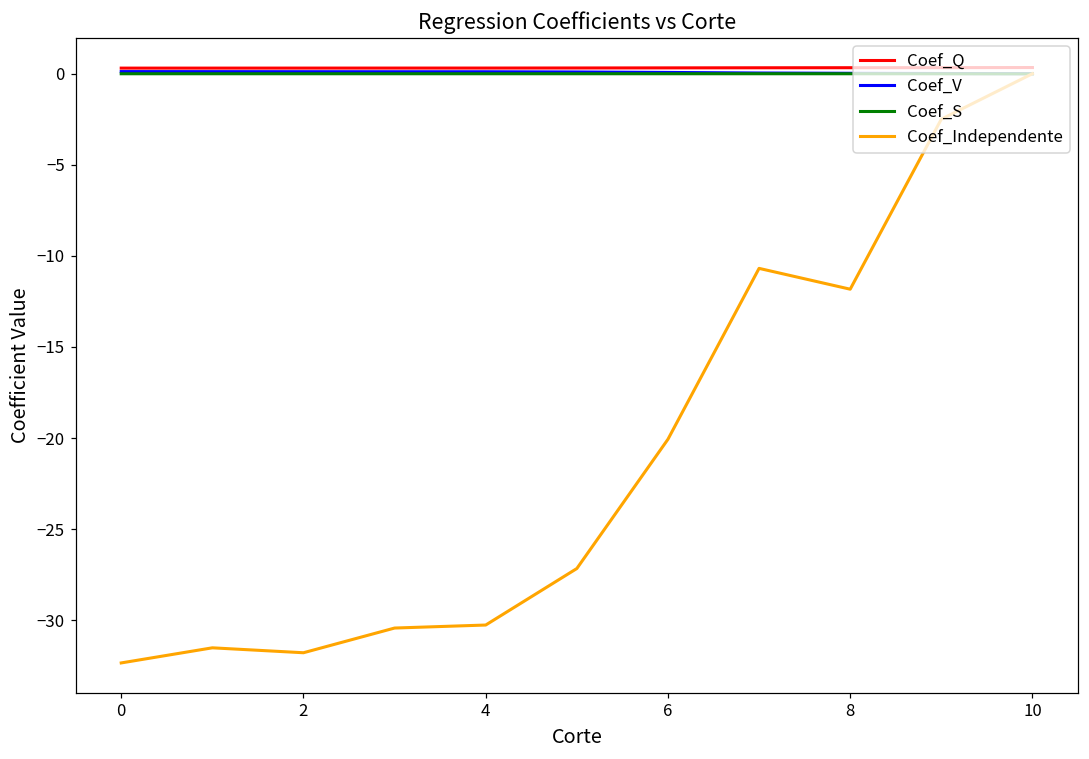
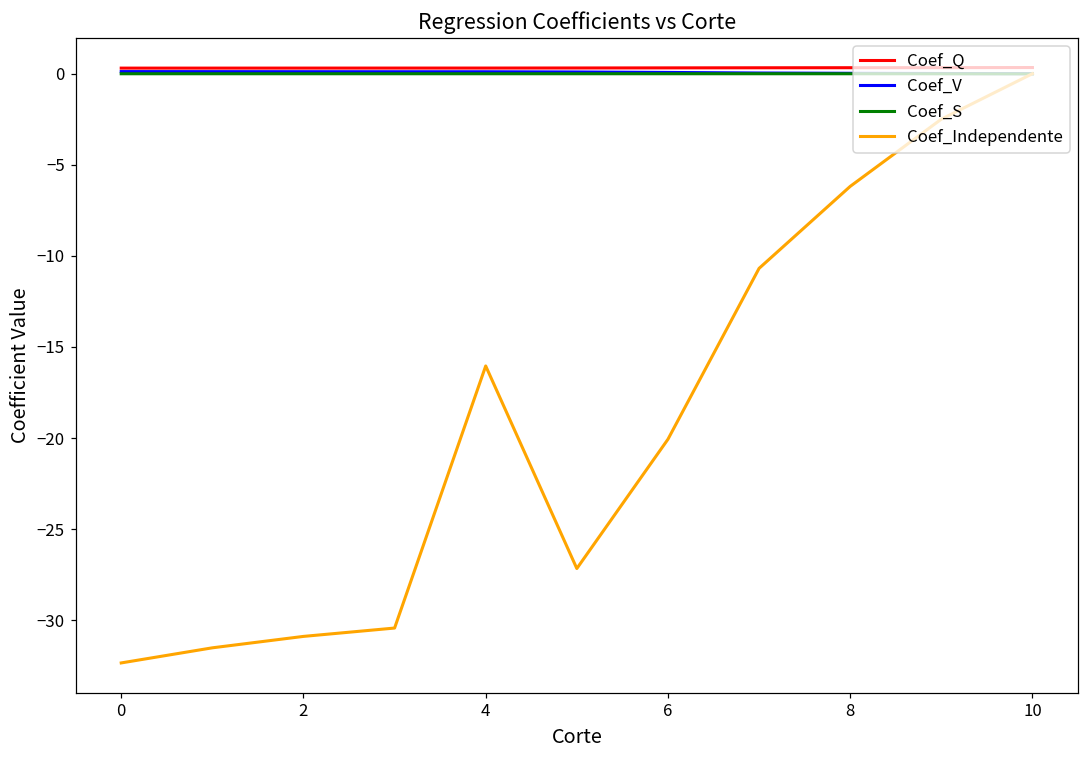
Coef_Independente, 2: -31.8 -> -30.9
Coef_Independente, 4: -30.3 -> -16.0
Coef_Independente, 8: -11.8 -> -6.2
